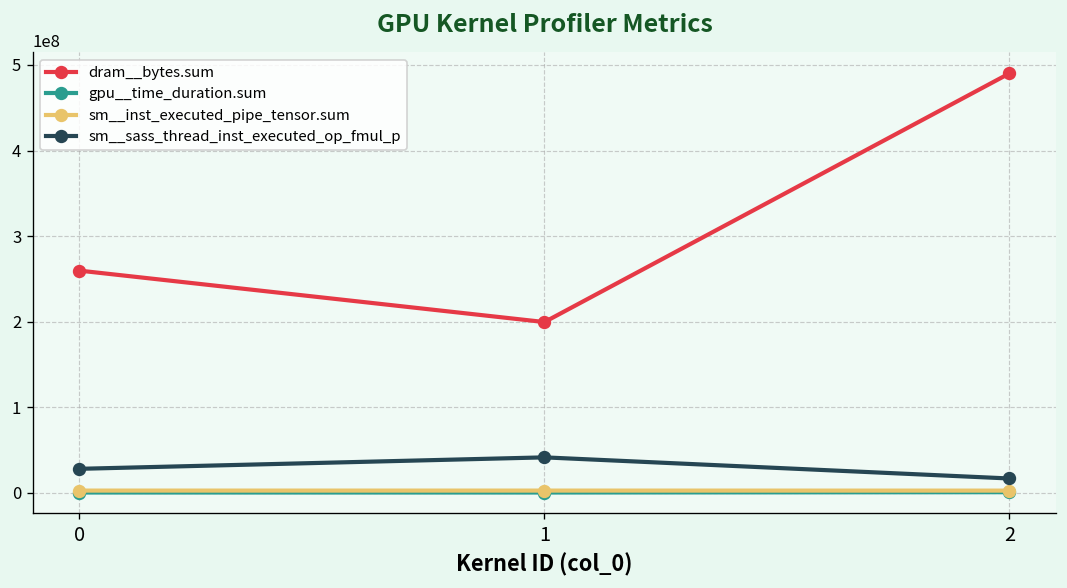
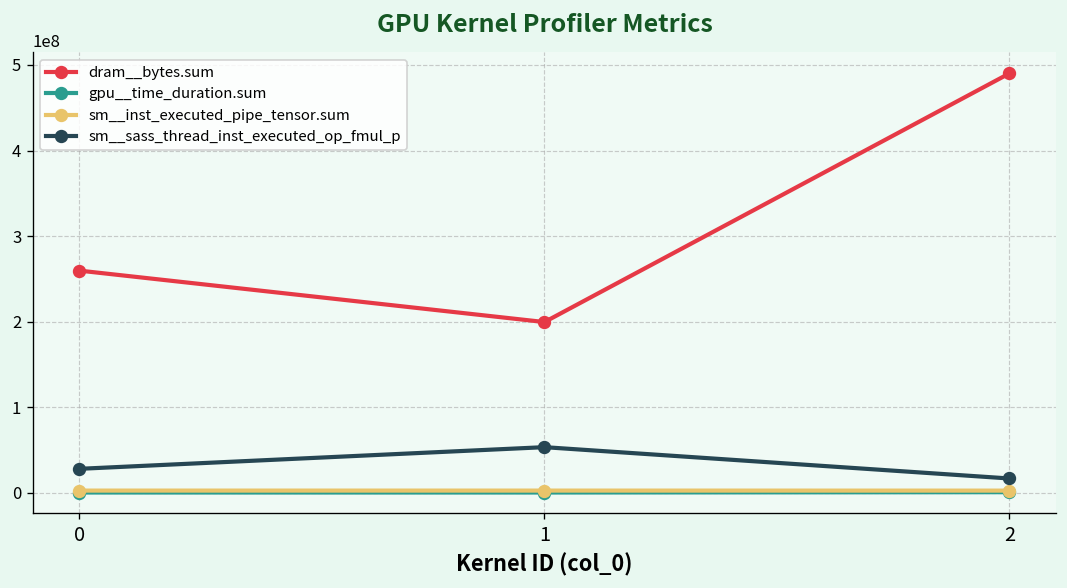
sm__sass_thread_inst_executed_op_fmul_p, 1: 40000000 -> 50000000
